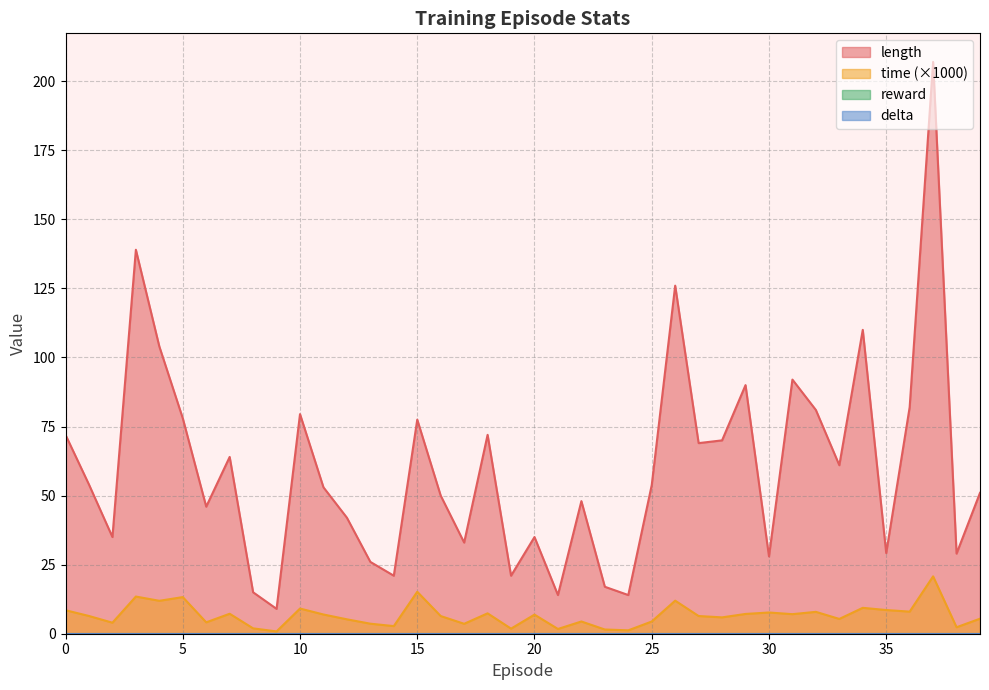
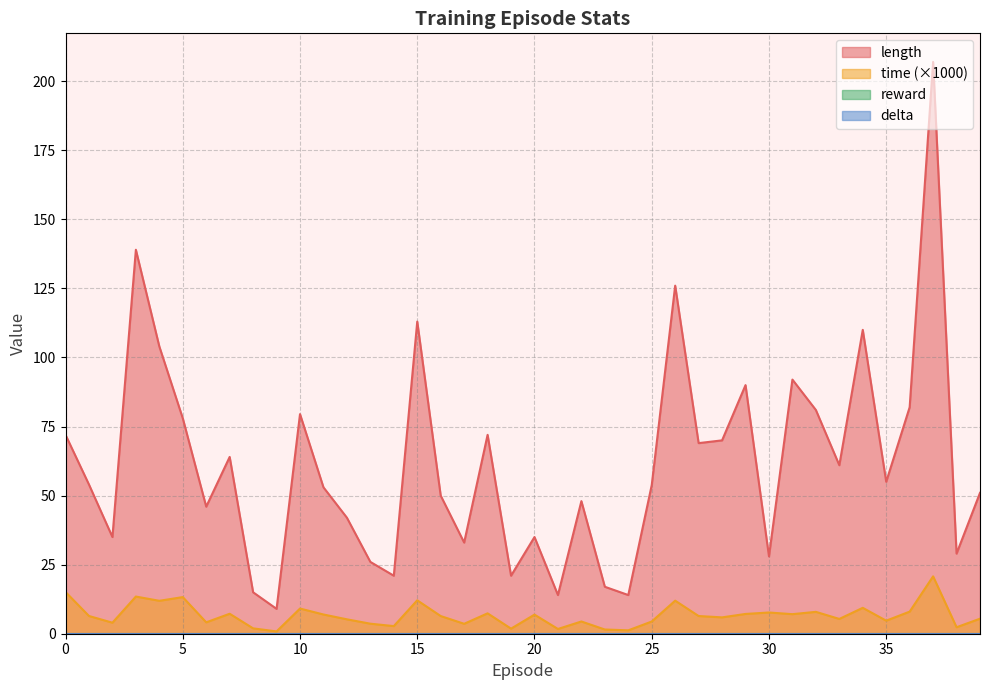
time (×1000), 0: 9 -> 15
length, 15: 78 -> 113
time (×1000), 15: 15 -> 12
length, 35: 29 -> 55
time (×1000), 35: 9 -> 5
